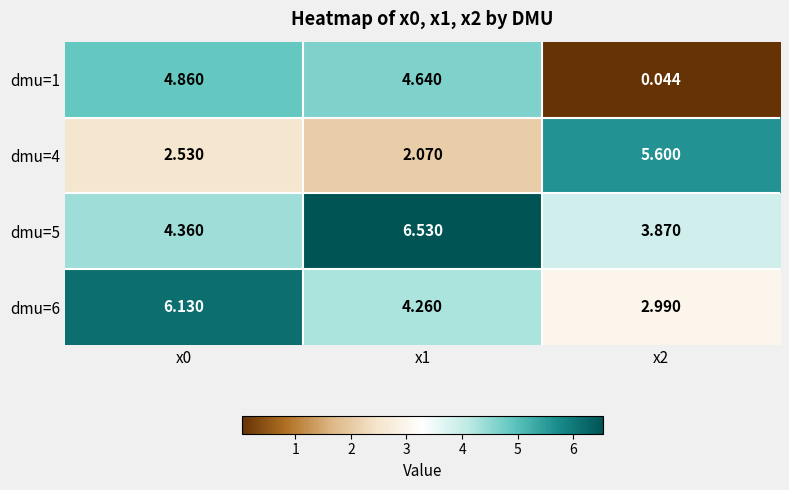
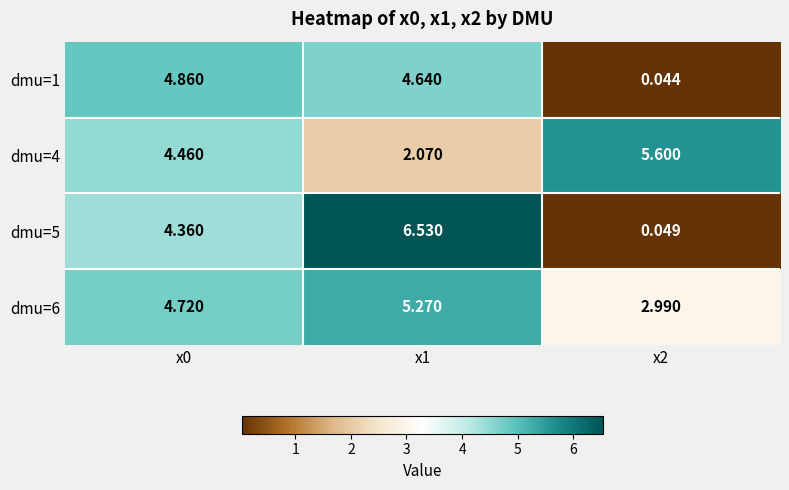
dmu=4, x0: 2.530 -> 4.460
dmu=5, x2: 3.870 -> 0.049
dmu=6, x0: 6.130 -> 4.720
dmu=6, x1: 4.260 -> 5.270
